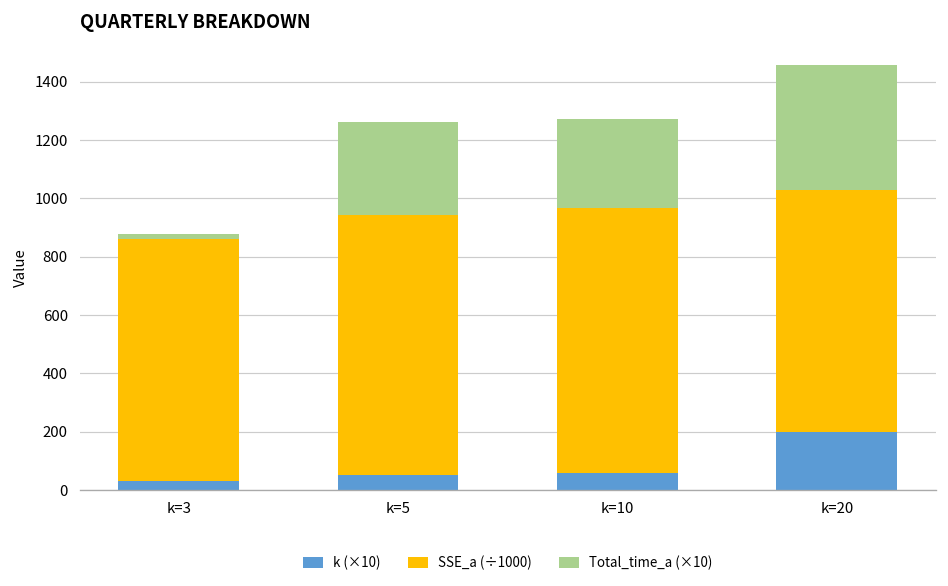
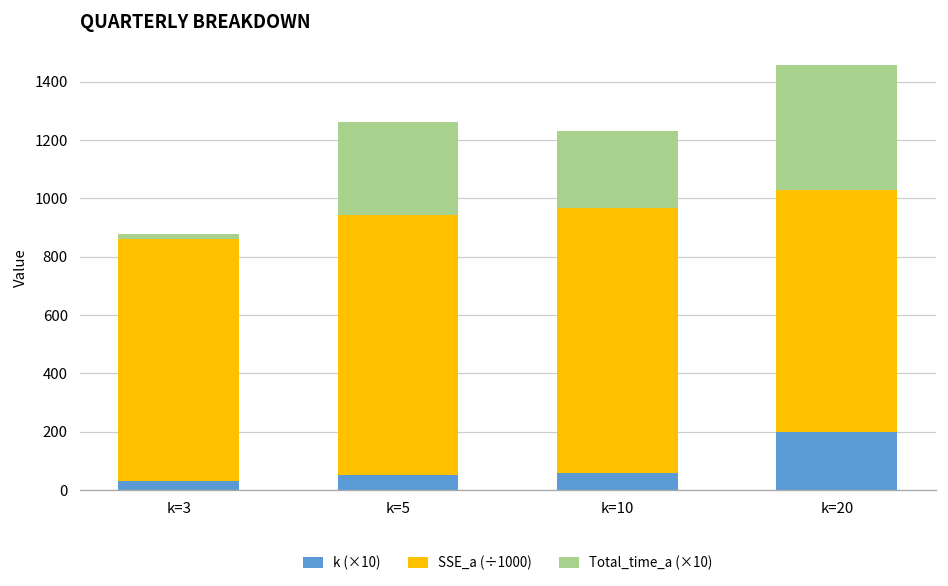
Total_time_a (×10), k=10: 300 -> 260
